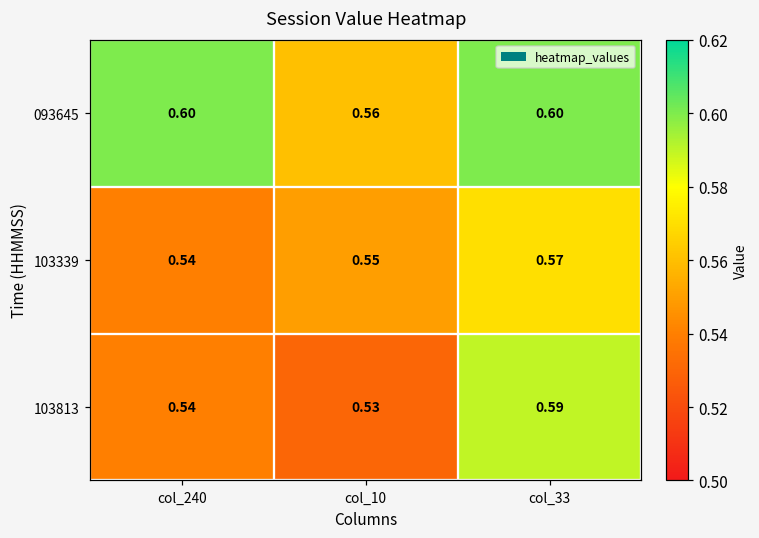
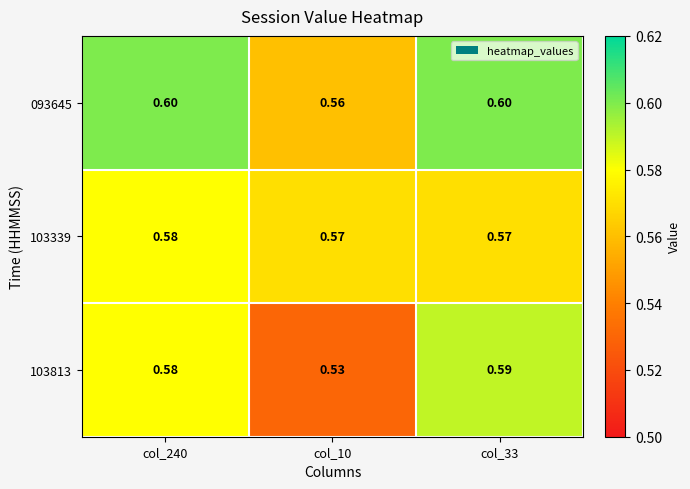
103339, col_240: 0.54 -> 0.58
103339, col_10: 0.55 -> 0.57
103813, col_240: 0.54 -> 0.58
